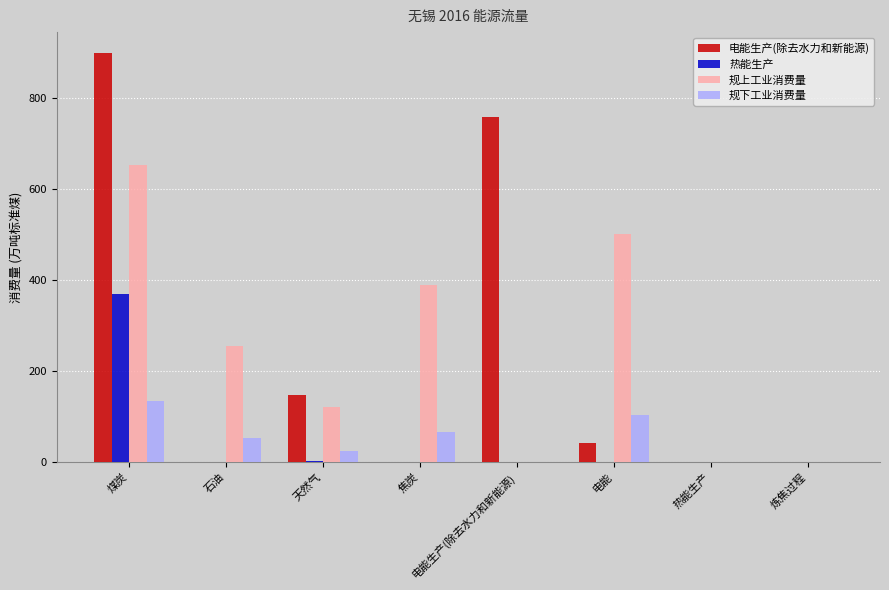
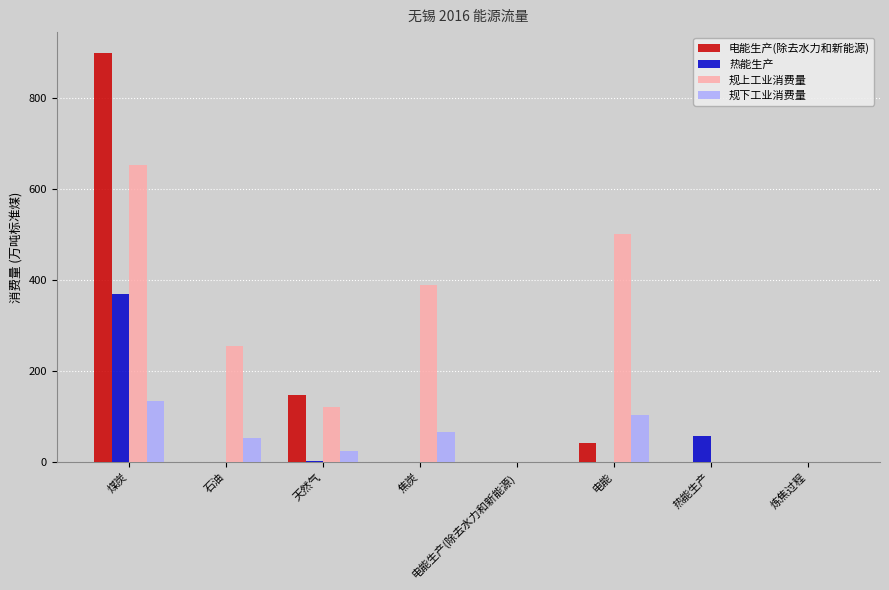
电能生产(除去水力和新能源), 电能生产(除去水力和新能源): 760 -> 0
热能生产, 热能生产: 0 -> 60
